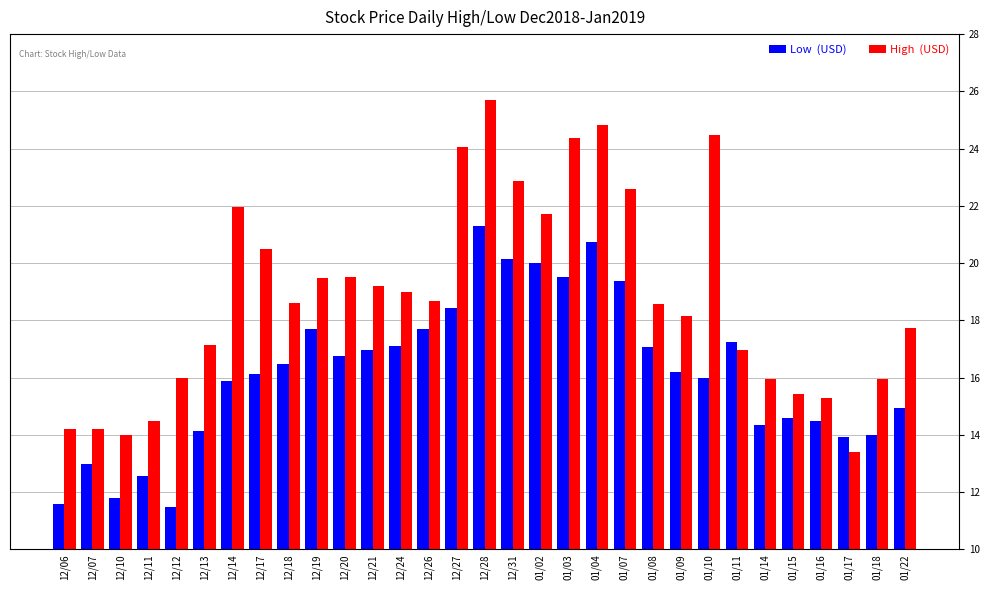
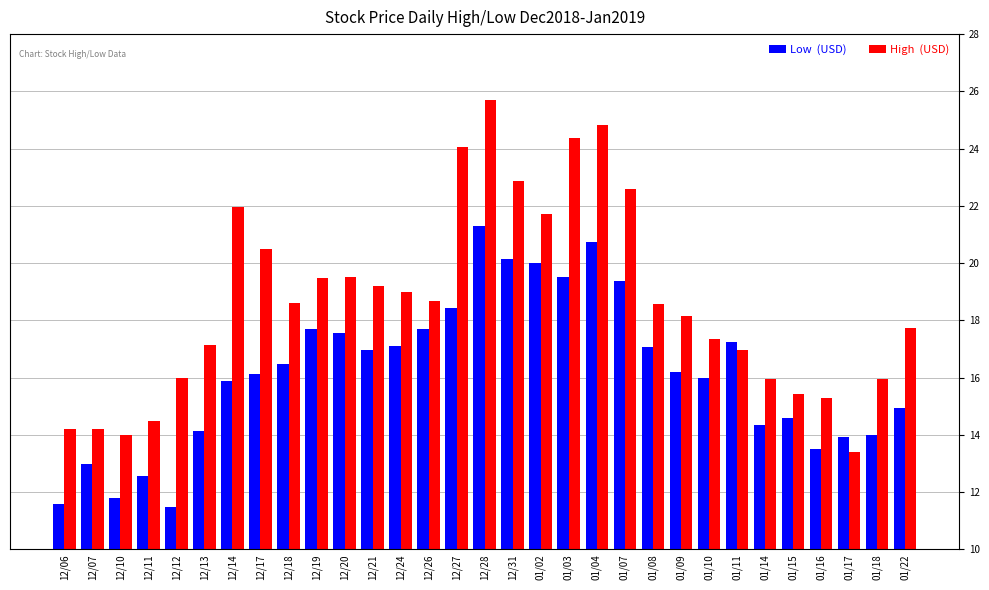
Low (USD), 12/20: 16.8 -> 17.5
High (USD), 01/10: 24.5 -> 17.4
Low (USD), 01/16: 14.5 -> 13.5
